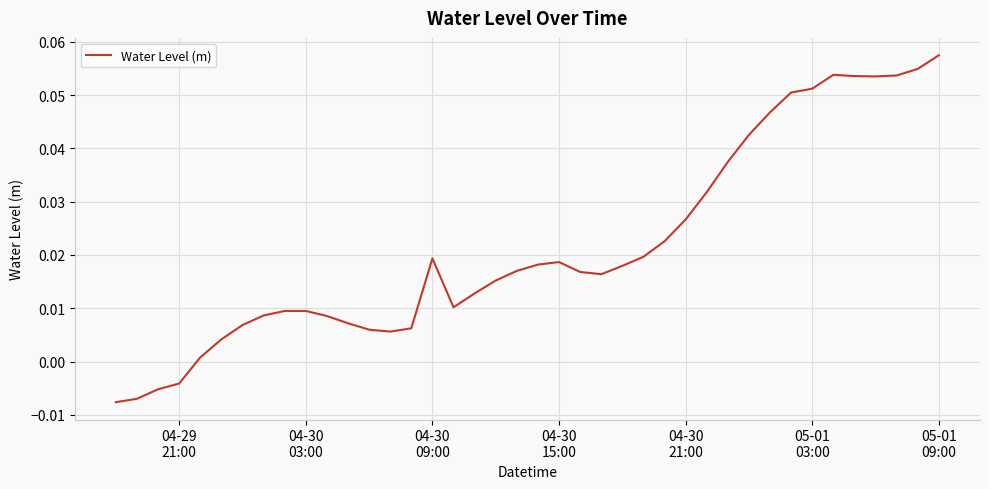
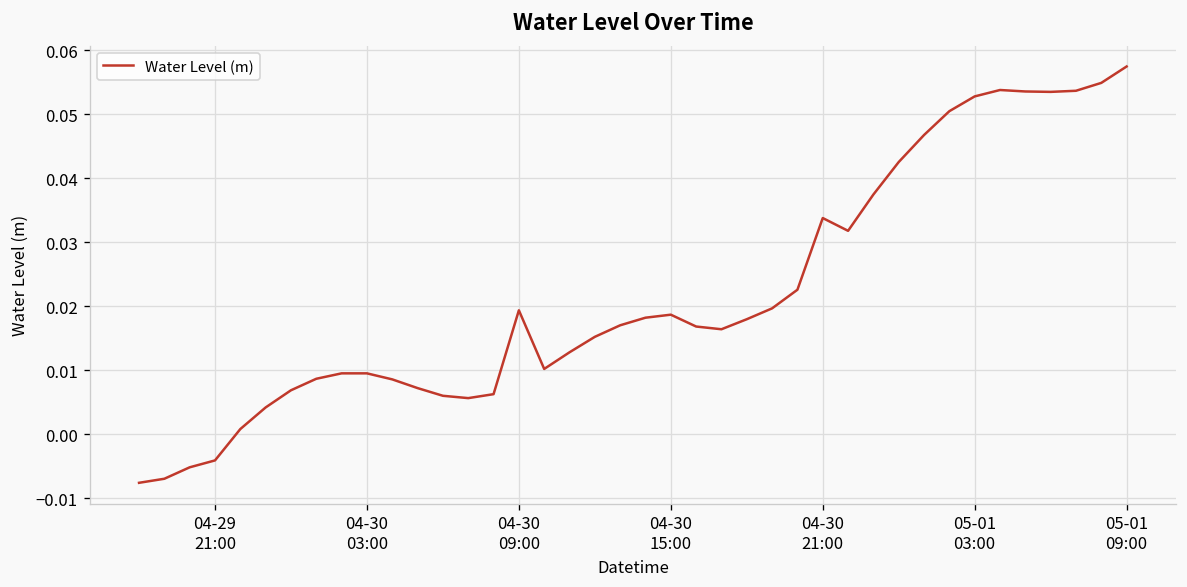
04-30 21:00: 0.027 -> 0.034
05-01 03:00: 0.051 -> 0.053
